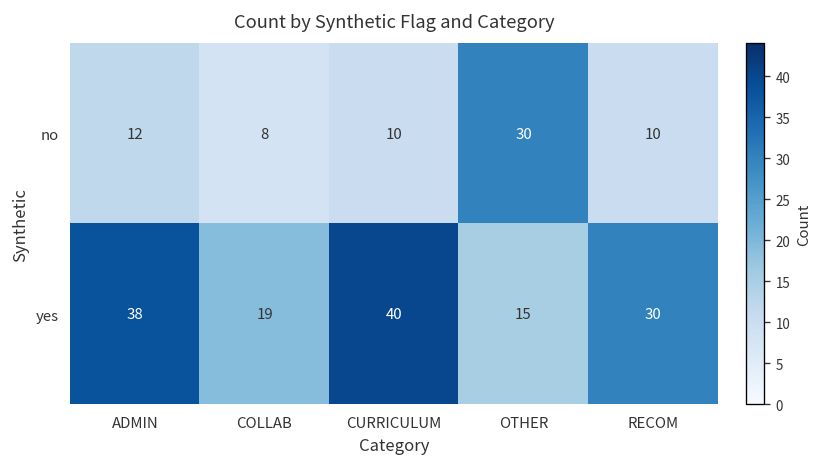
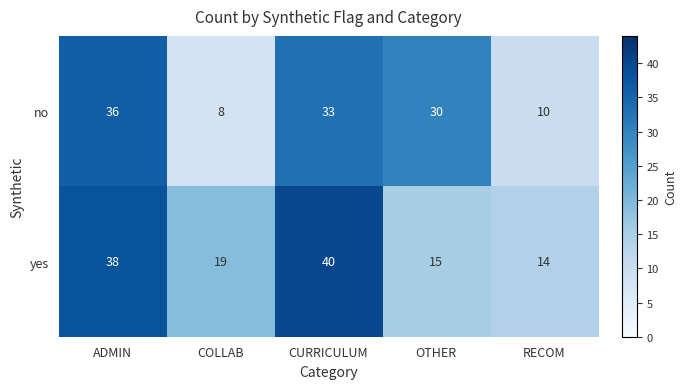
no, ADMIN: 12 -> 36
no, CURRICULUM: 10 -> 33
yes, RECOM: 30 -> 14
